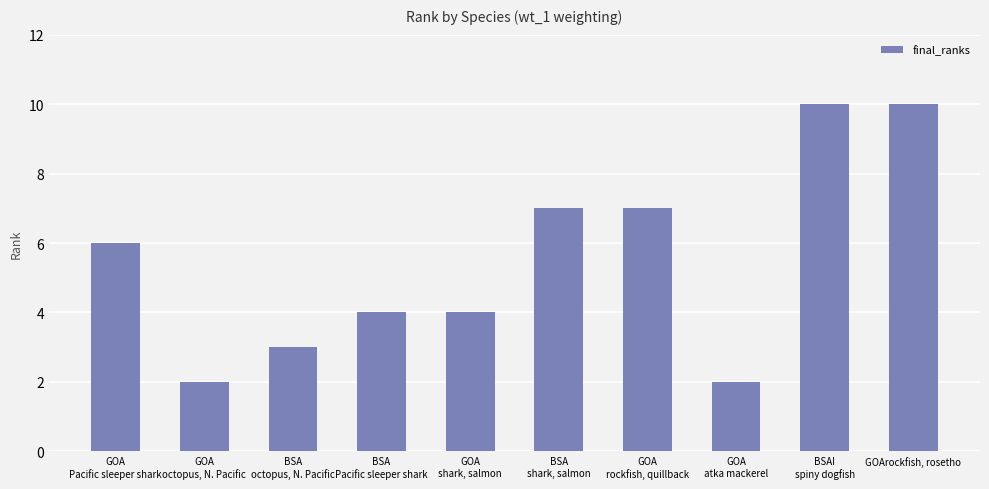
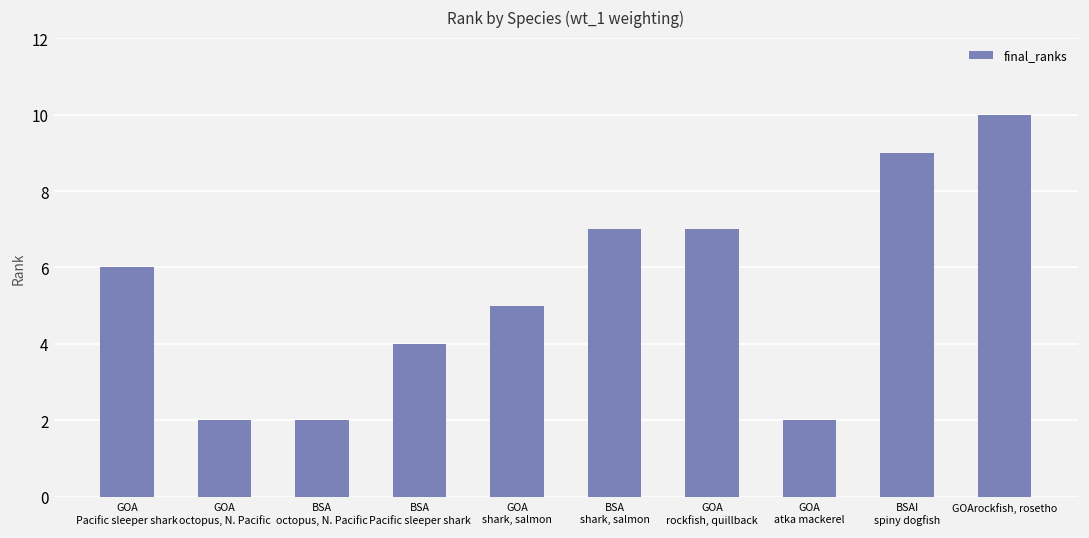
BSA octopus, N. Pacific: 3 -> 2
GOA shark, salmon: 4 -> 5
BSAI spiny dogfish: 10 -> 9
